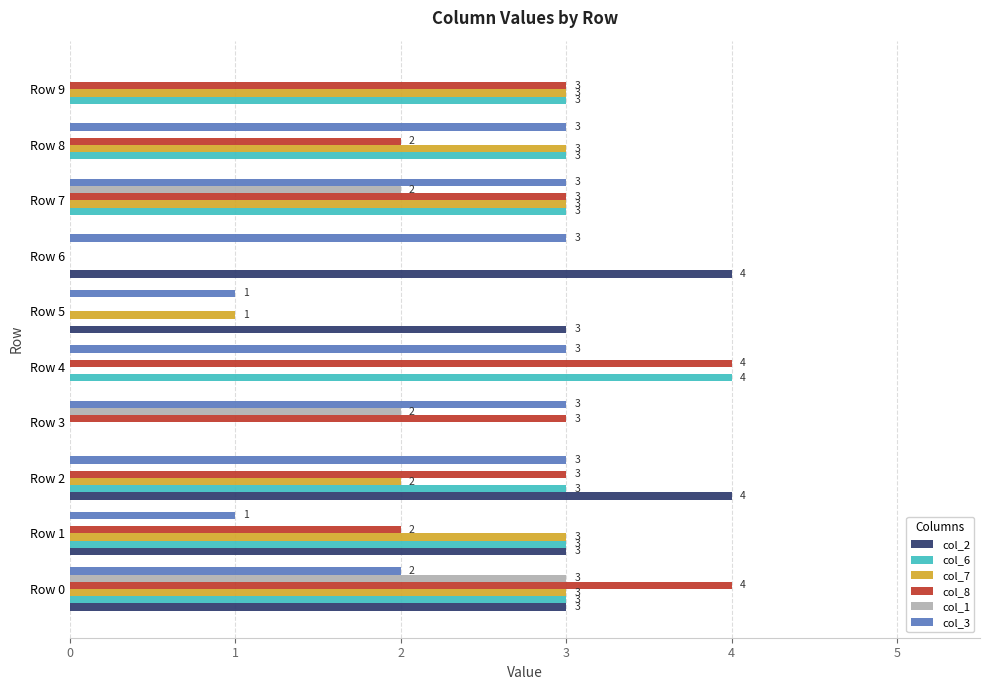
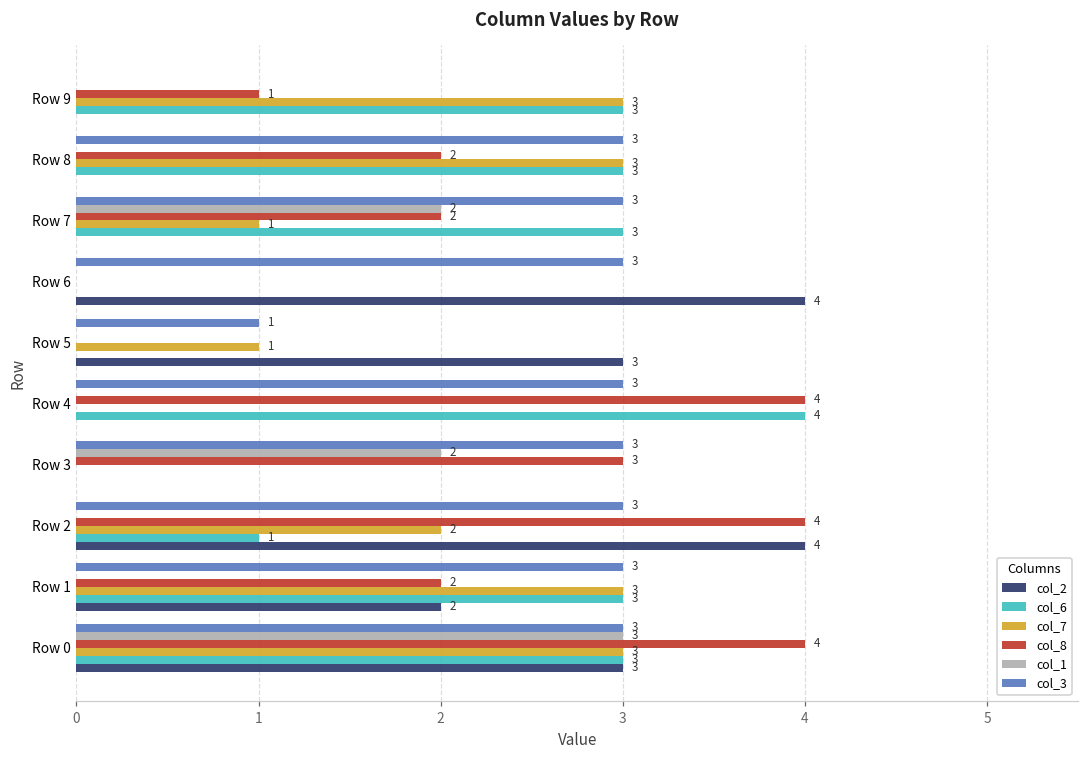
col_8, Row 9: 3 -> 1
col_8, Row 7: 3 -> 2
col_7, Row 7: 3 -> 1
col_8, Row 2: 3 -> 4
col_6, Row 2: 3 -> 1
col_3, Row 1: 1 -> 3
col_2, Row 1: 3 -> 2
col_3, Row 0: 2 -> 3
